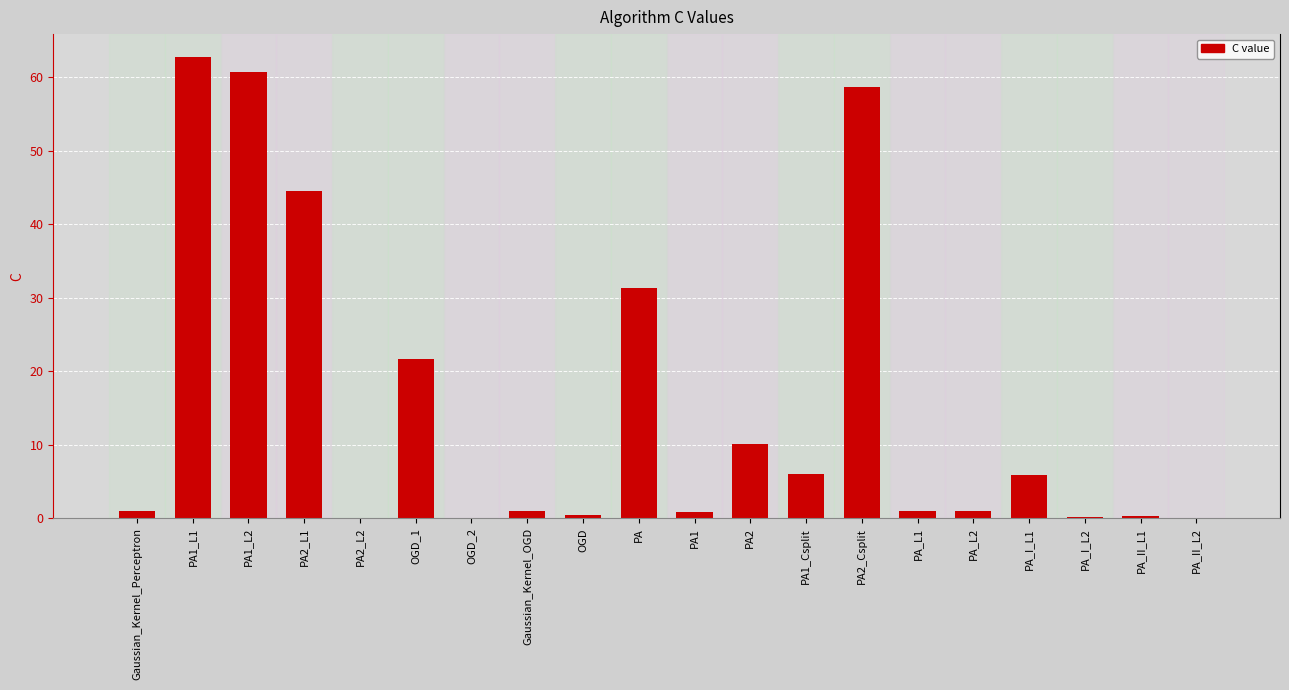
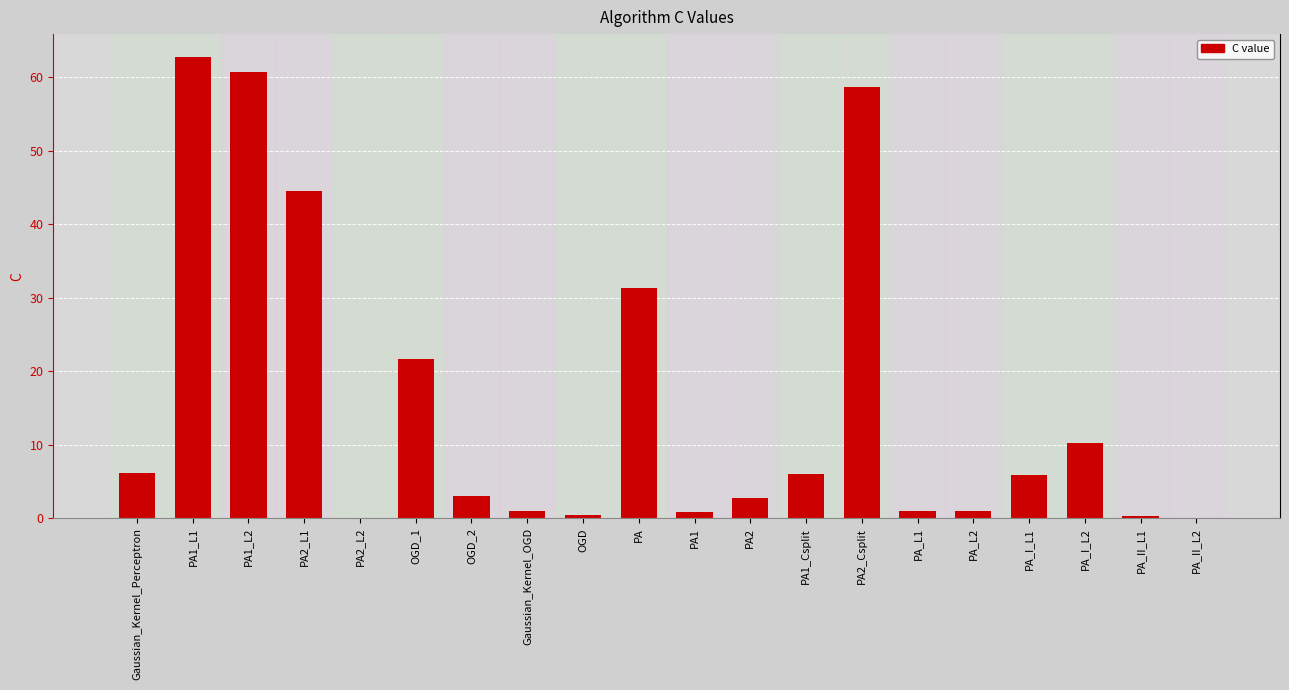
Gaussian_Kernel_Perceptron: 1 -> 6
OGD_2: 0 -> 3
PA2: 10 -> 3
PA_I_L2: 0 -> 10
